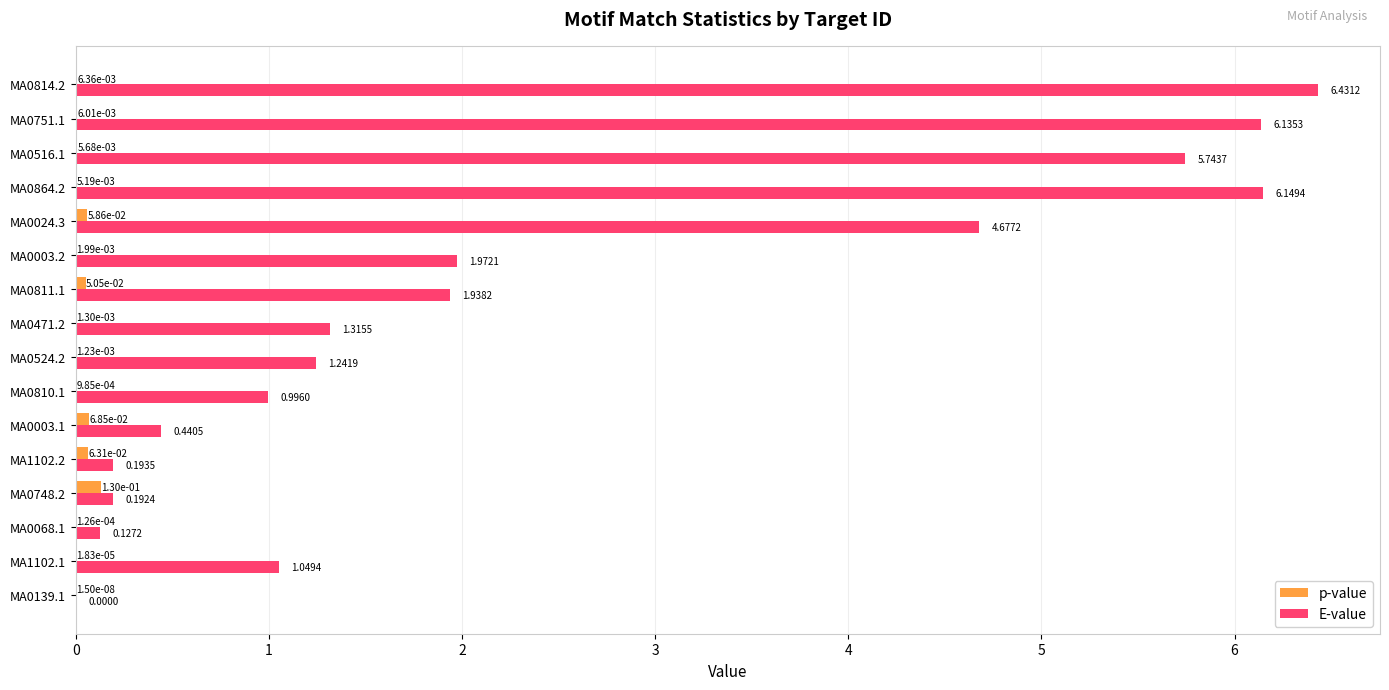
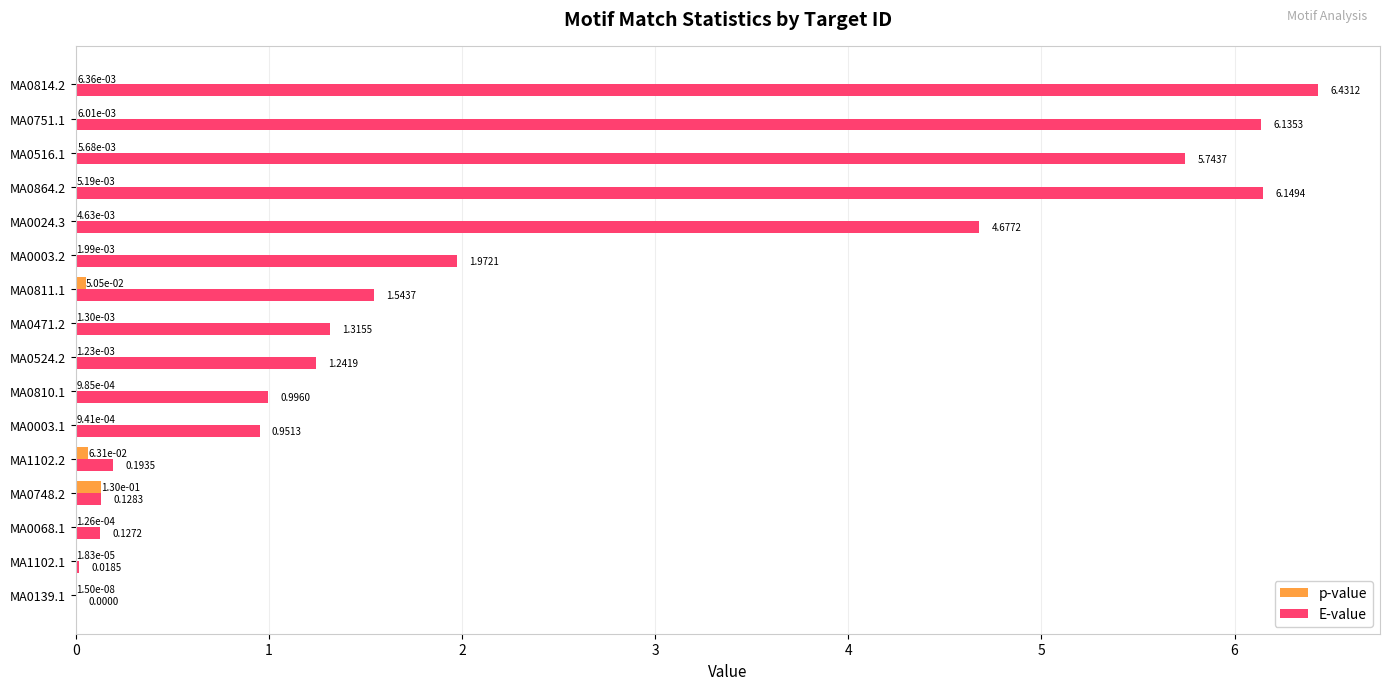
p-value, MA0024.3: 5.86e-02 -> 4.63e-03
E-value, MA0811.1: 1.9382 -> 1.5437
p-value, MA0003.1: 6.85e-02 -> 9.41e-04
E-value, MA0003.1: 0.4405 -> 0.9513
E-value, MA0748.2: 0.1924 -> 0.1283
E-value, MA1102.1: 1.0494 -> 0.0185
